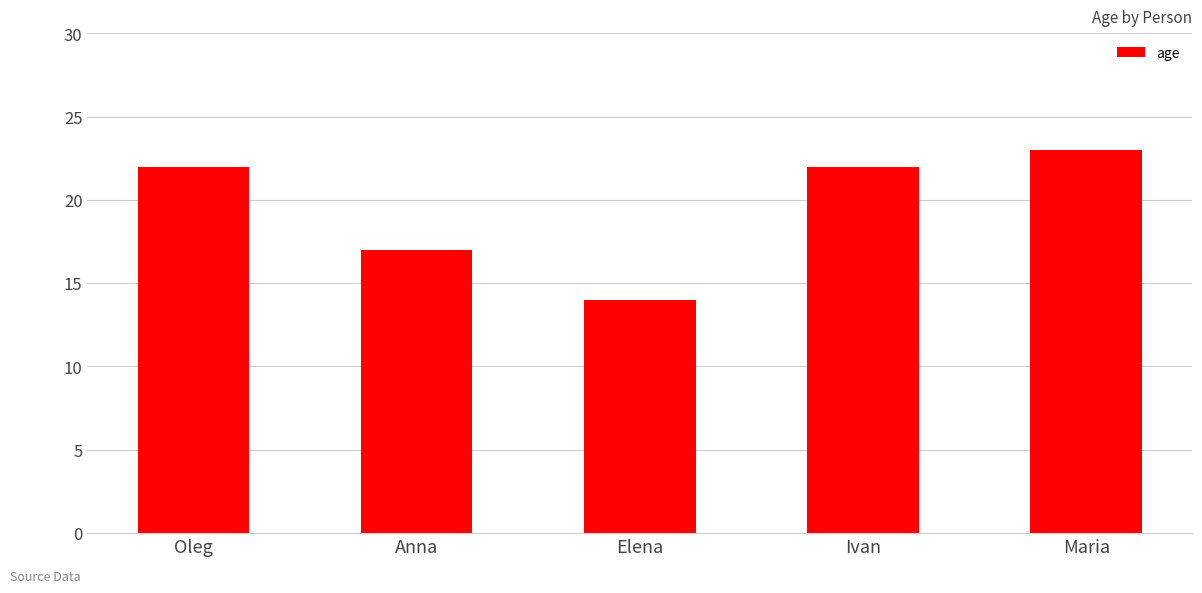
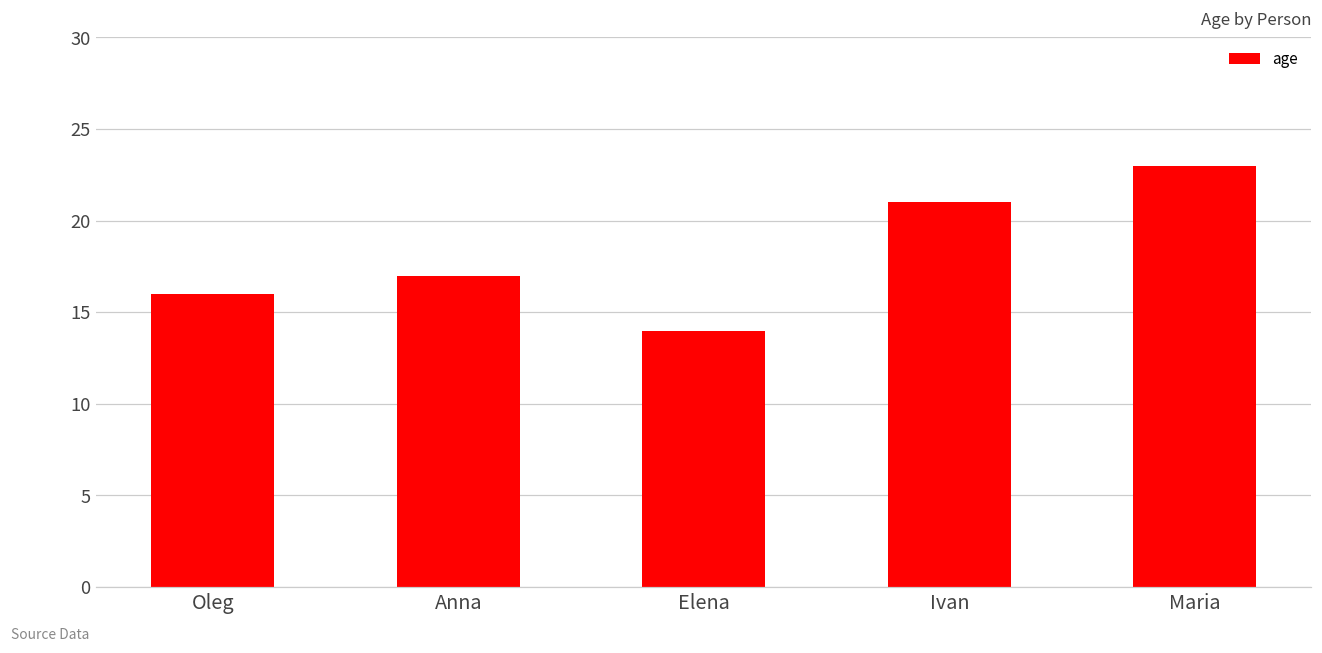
Oleg: 22 -> 16
Ivan: 22 -> 21
